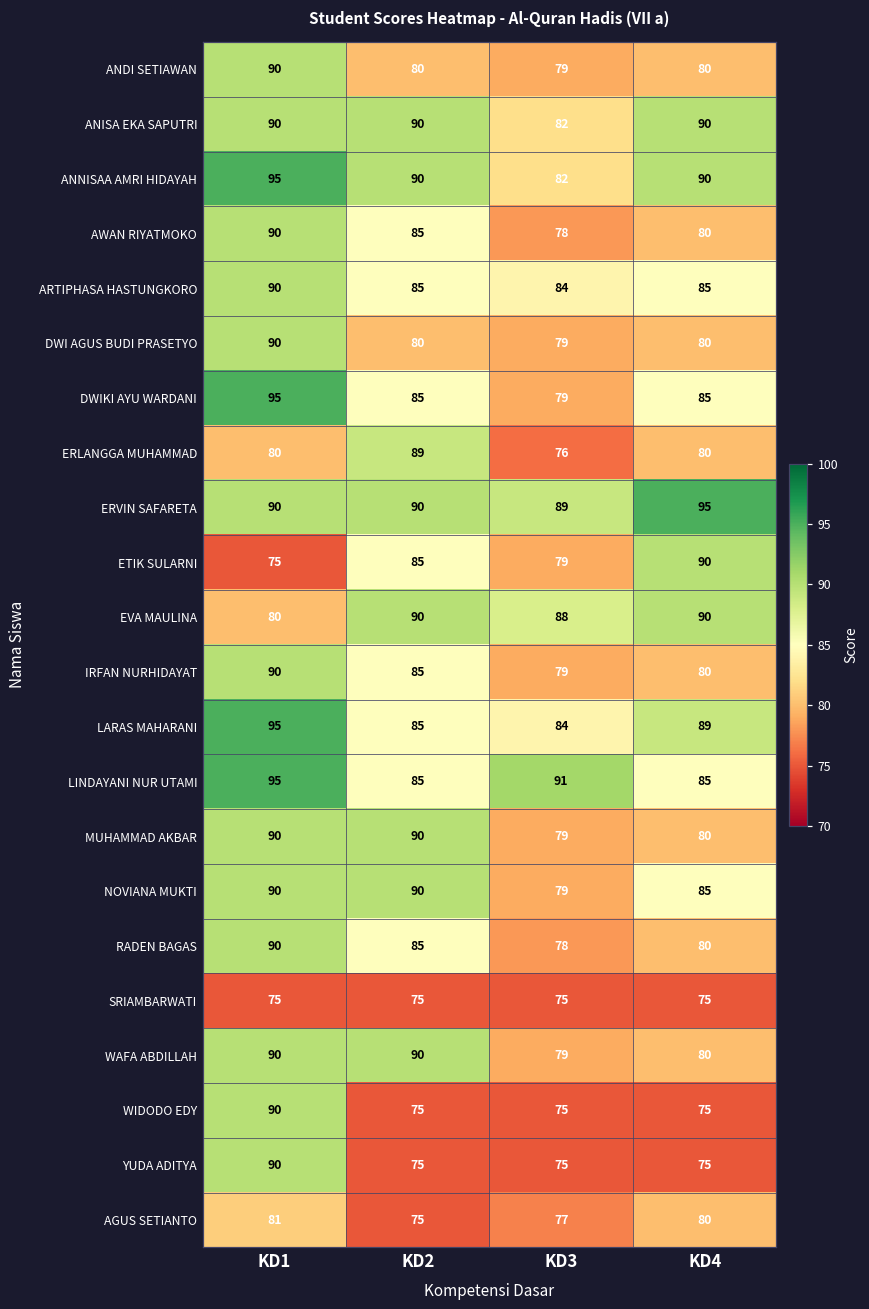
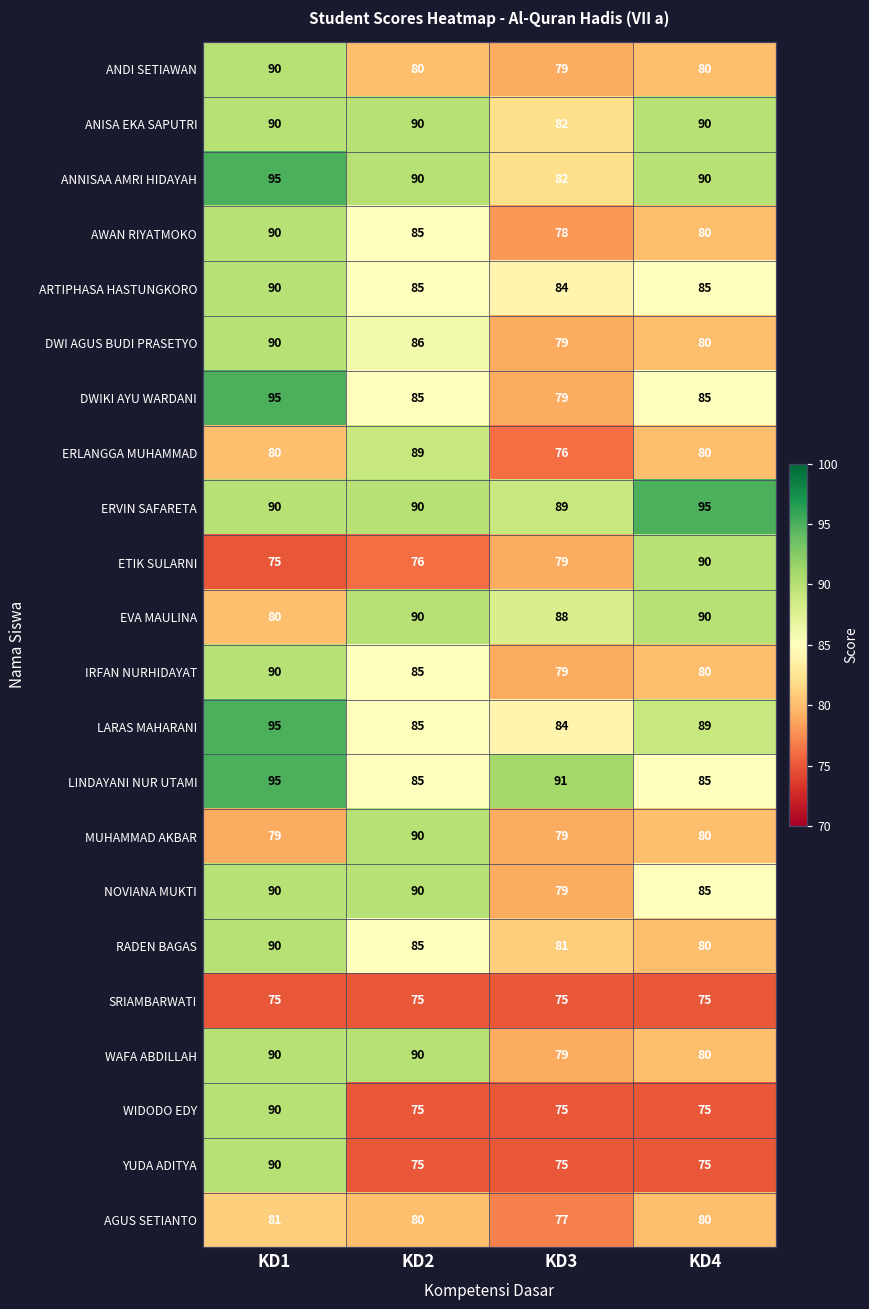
DWI AGUS BUDI PRASETYO, KD2: 80 -> 86
ETIK SULARNI, KD2: 85 -> 76
MUHAMMAD AKBAR, KD1: 90 -> 79
RADEN BAGAS, KD3: 78 -> 81
AGUS SETIANTO, KD2: 75 -> 80
